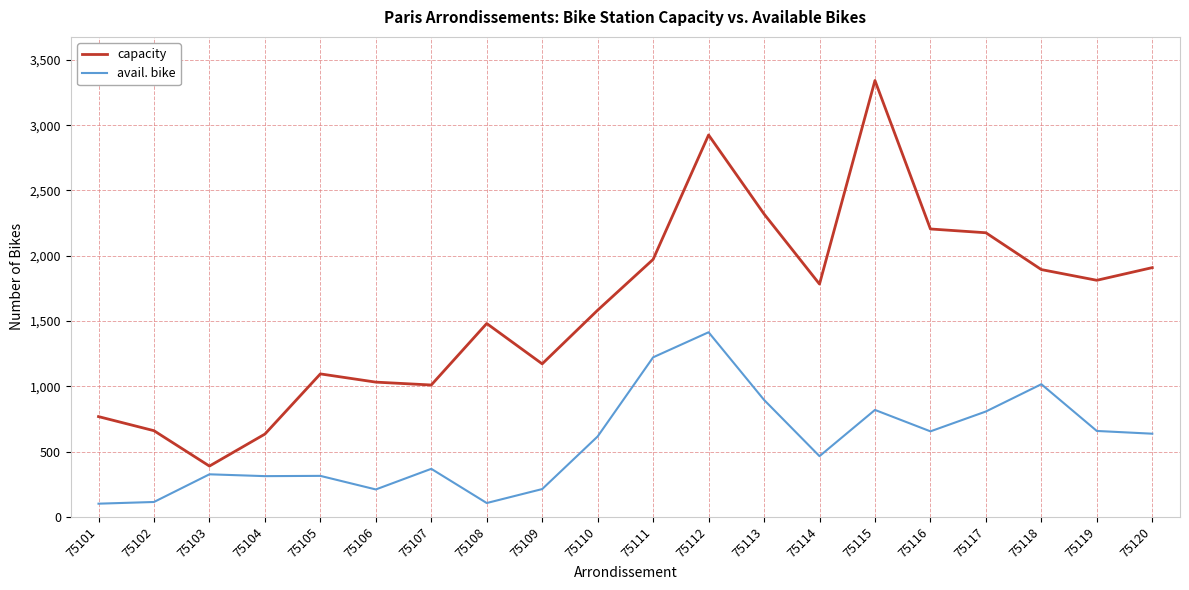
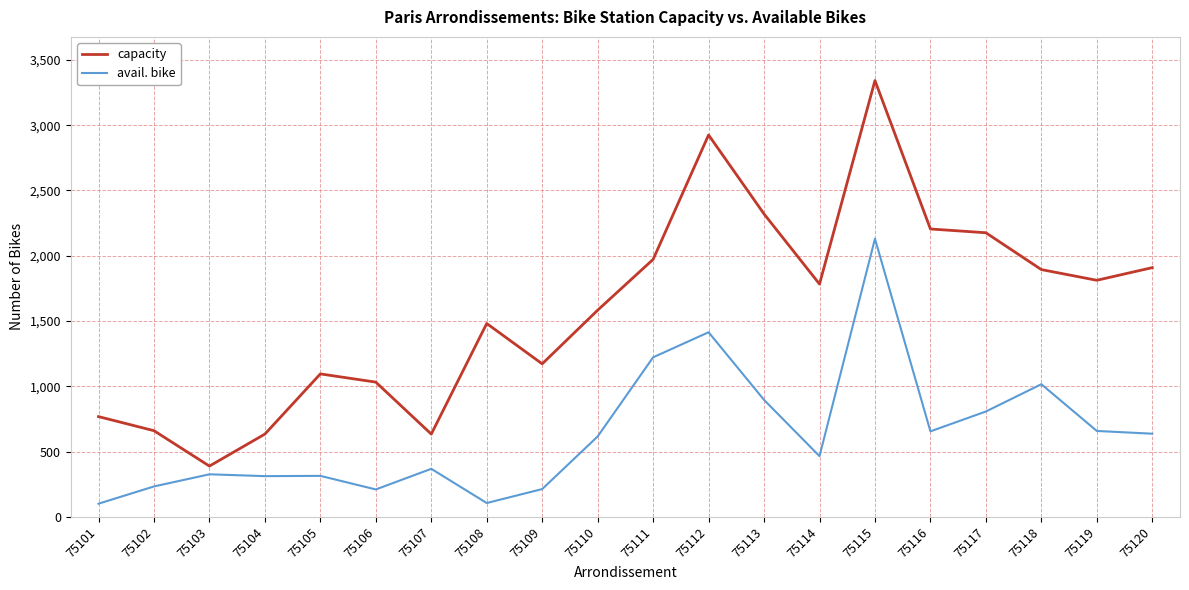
avail. bike, 75102: 110 -> 230
capacity, 75107: 1,010 -> 630
avail. bike, 75115: 820 -> 2,130
